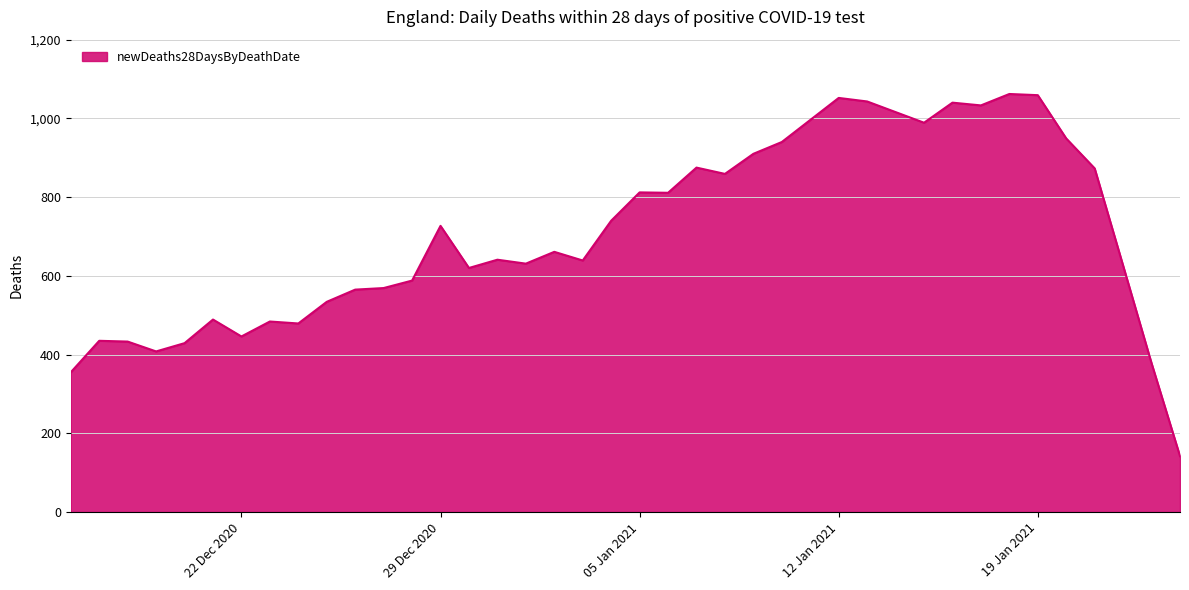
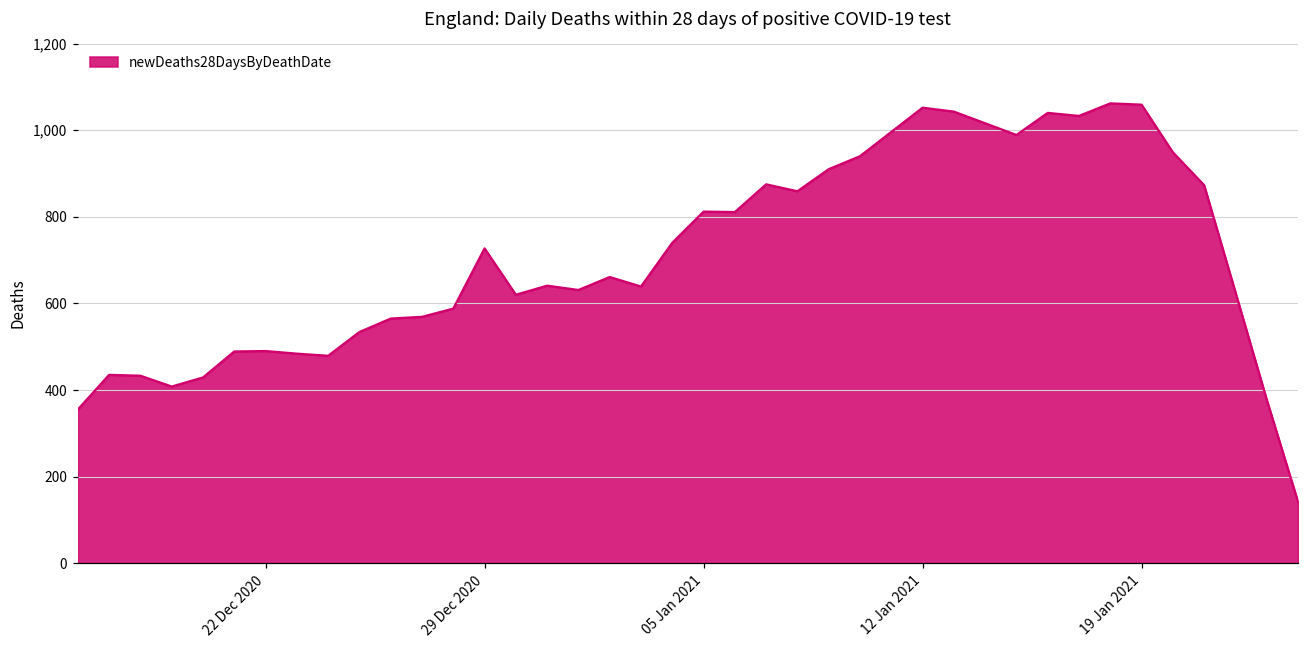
22 Dec 2020: 450 -> 490
